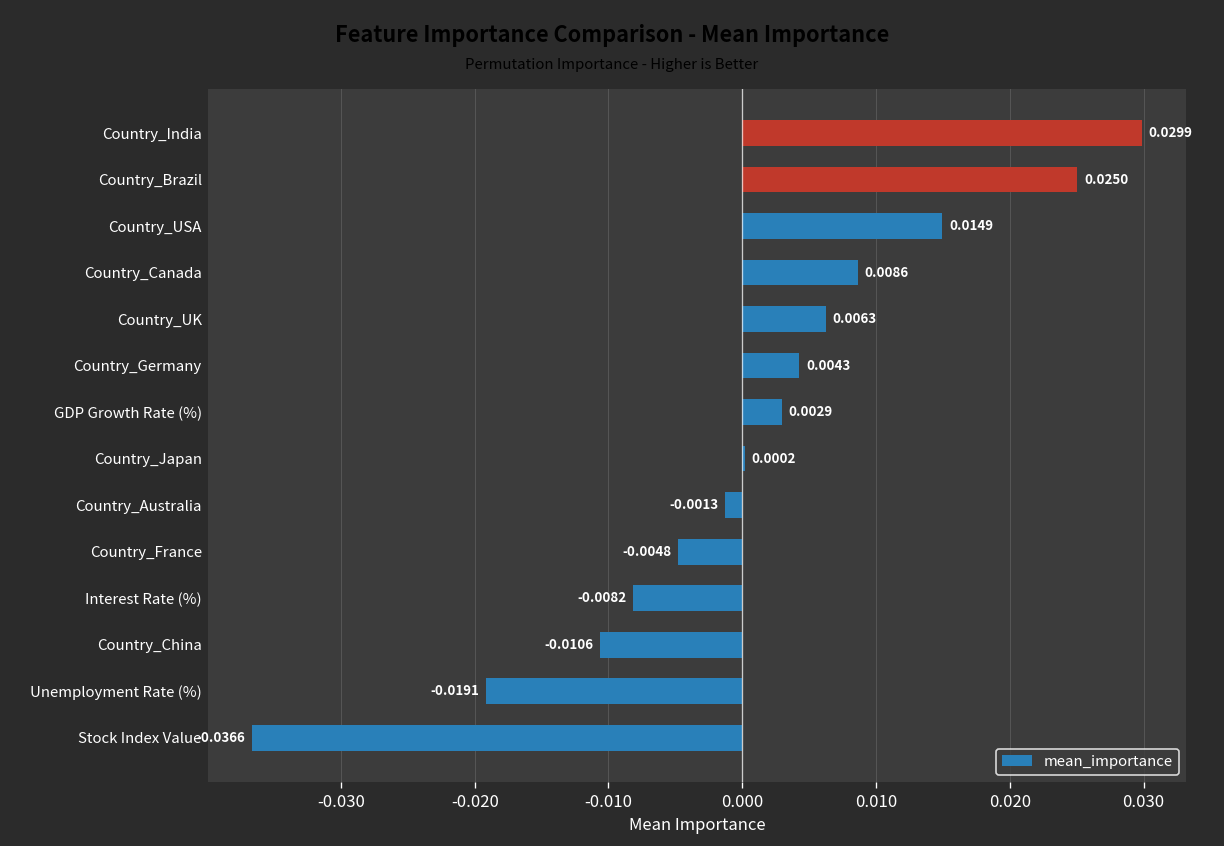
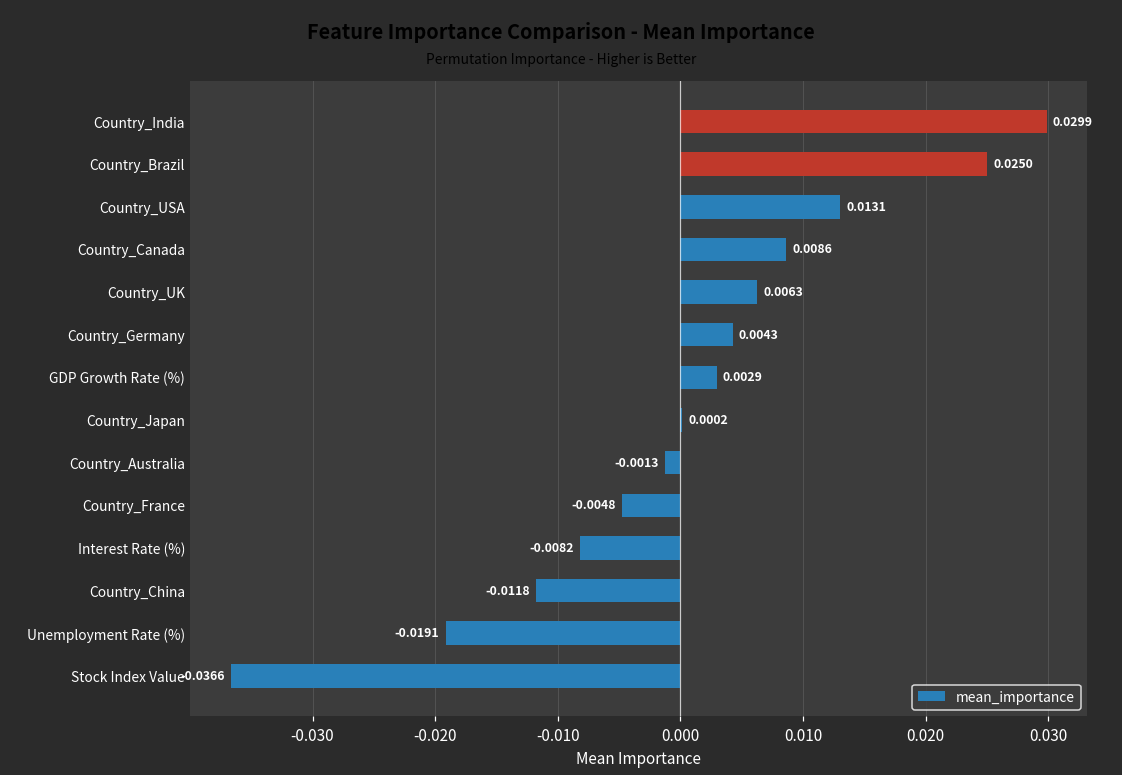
Country_USA: 0.0149 -> 0.0131
Country_China: -0.0106 -> -0.0118
